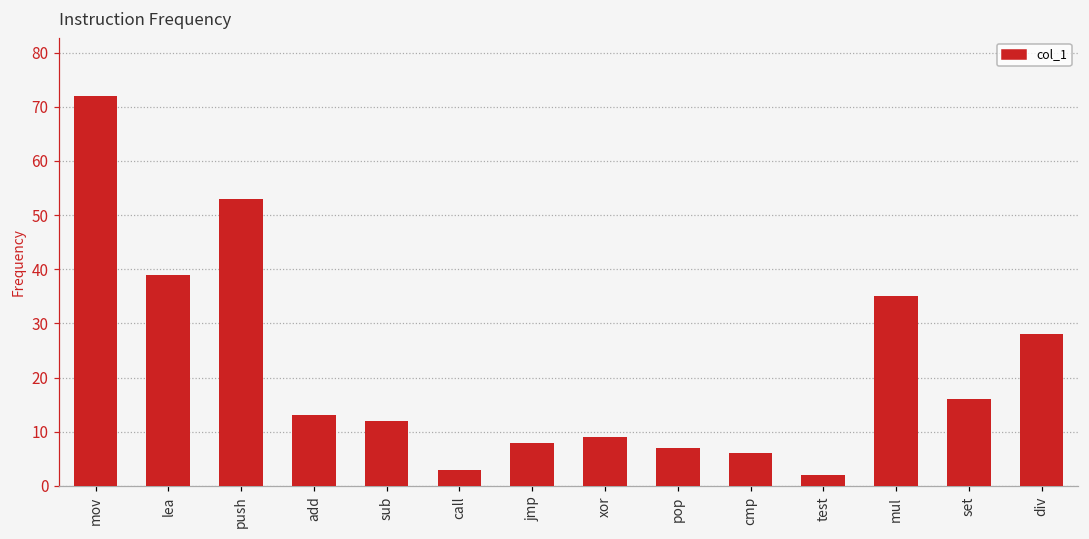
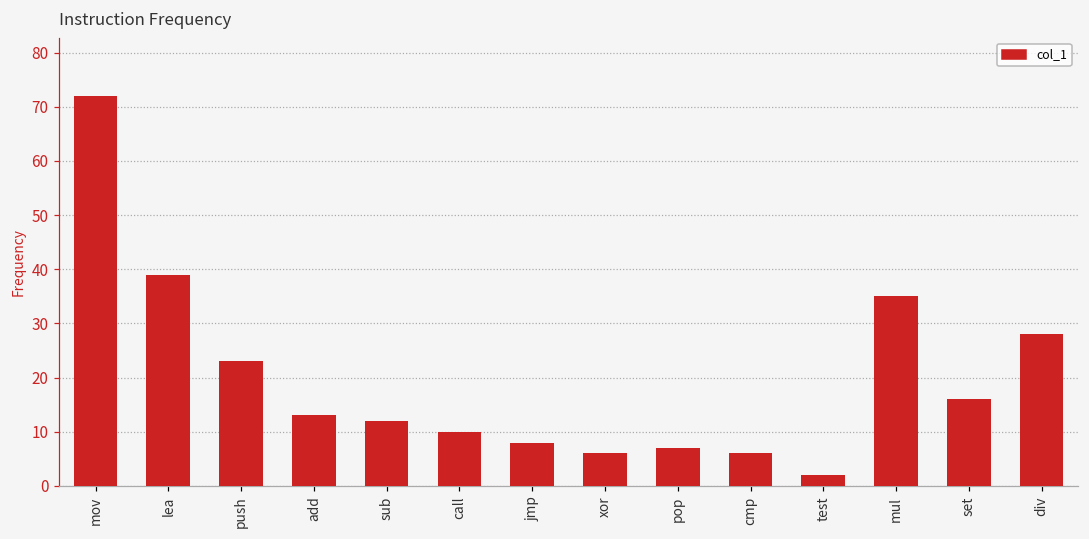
push: 53 -> 23
call: 3 -> 10
xor: 9 -> 6
